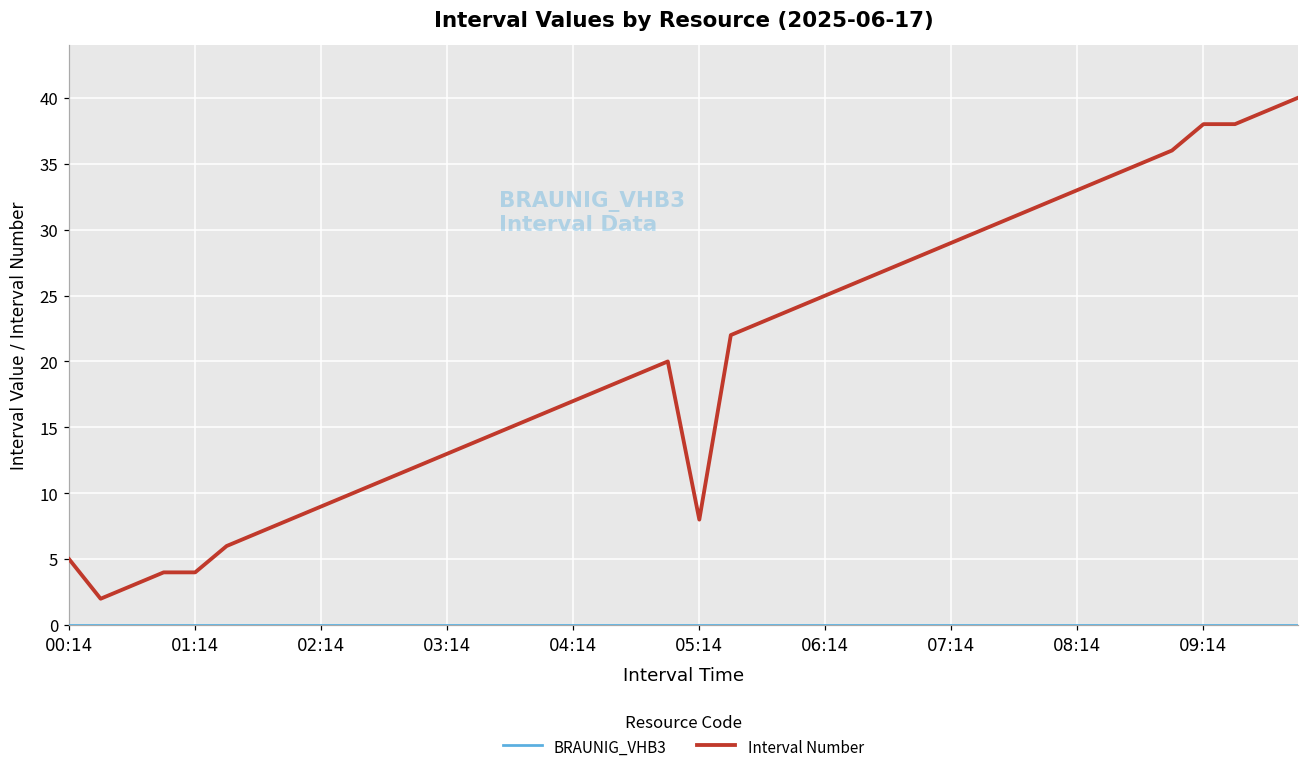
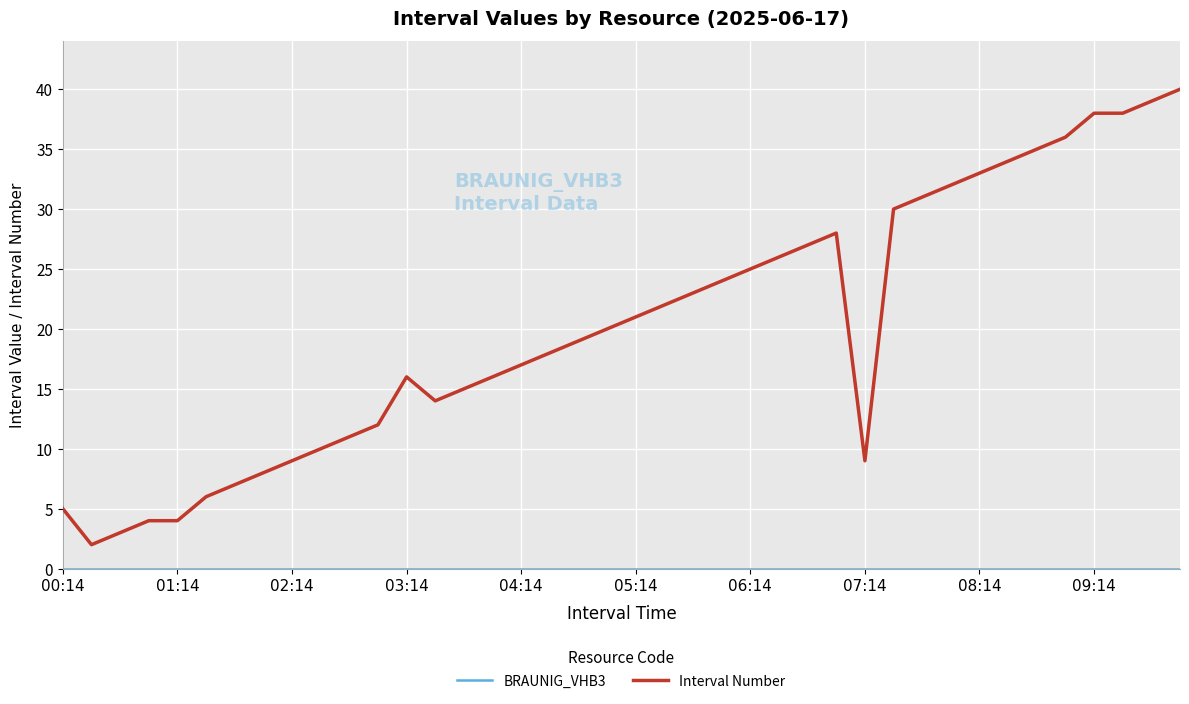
Interval Number, 03:14: 13 -> 16
Interval Number, 05:14: 8 -> 21
Interval Number, 07:14: 29 -> 9
